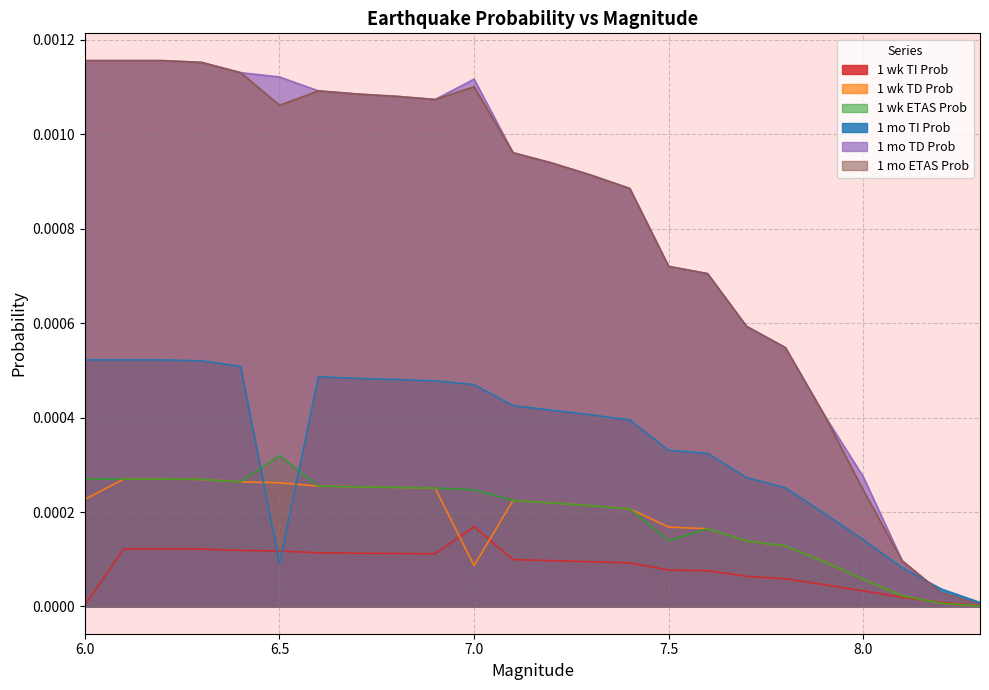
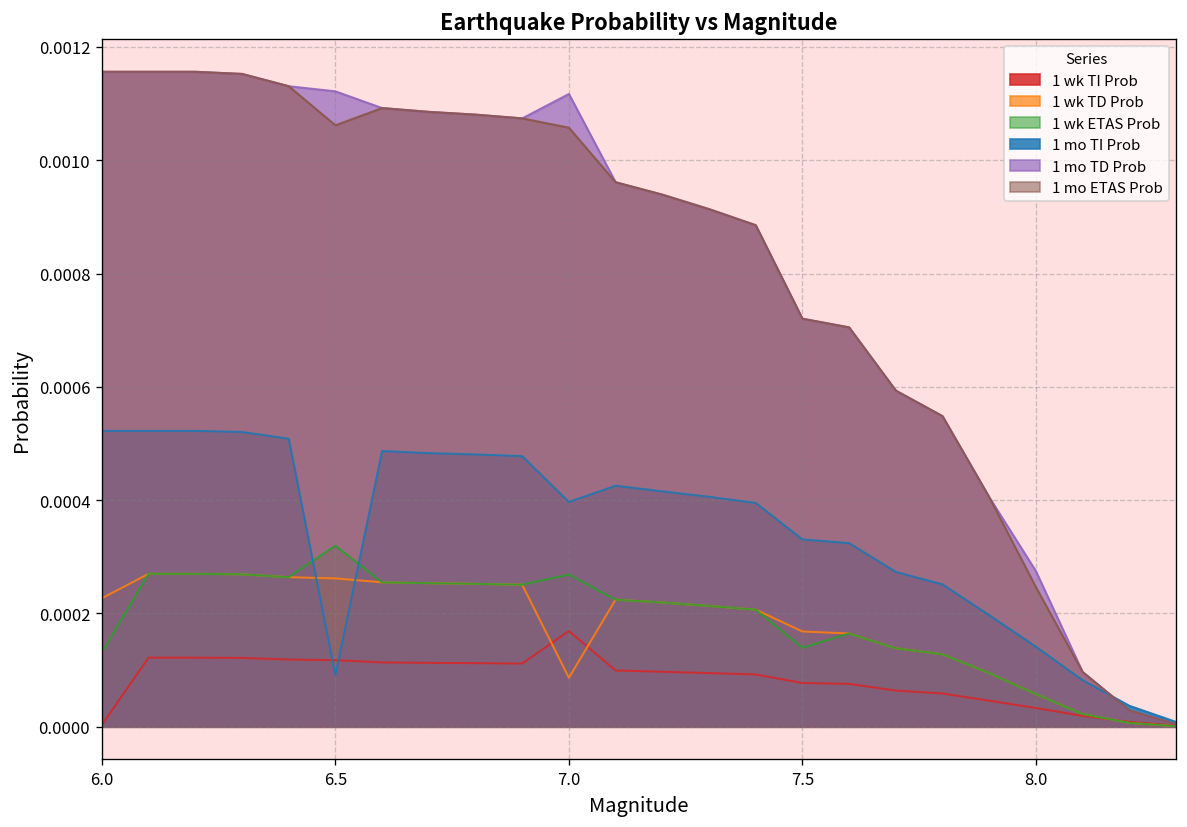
1 wk ETAS Prob, 6.0: 0.00027 -> 0.00013
1 wk ETAS Prob, 7.0: 0.00025 -> 0.00027
1 mo TI Prob, 7.0: 0.00047 -> 0.00040
1 mo ETAS Prob, 7.0: 0.00110 -> 0.00106
